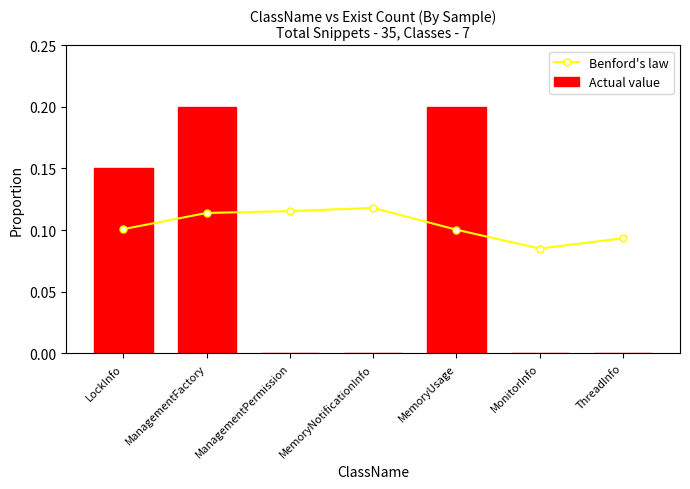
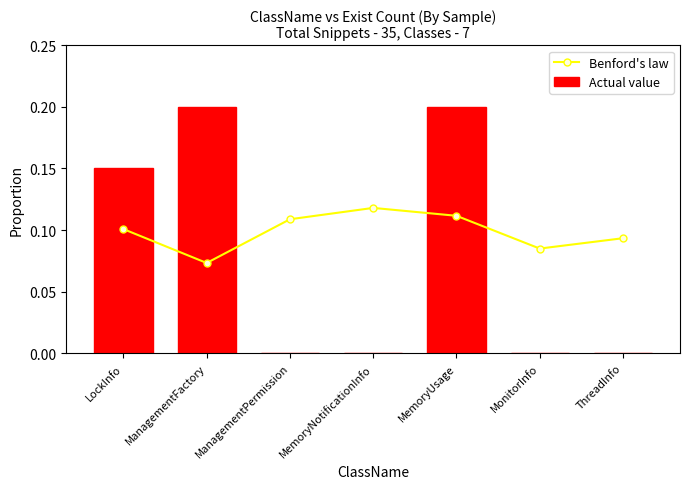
Benford's law, ManagementFactory: 0.114 -> 0.073
Benford's law, ManagementPermission: 0.115 -> 0.109
Benford's law, MemoryUsage: 0.100 -> 0.112
